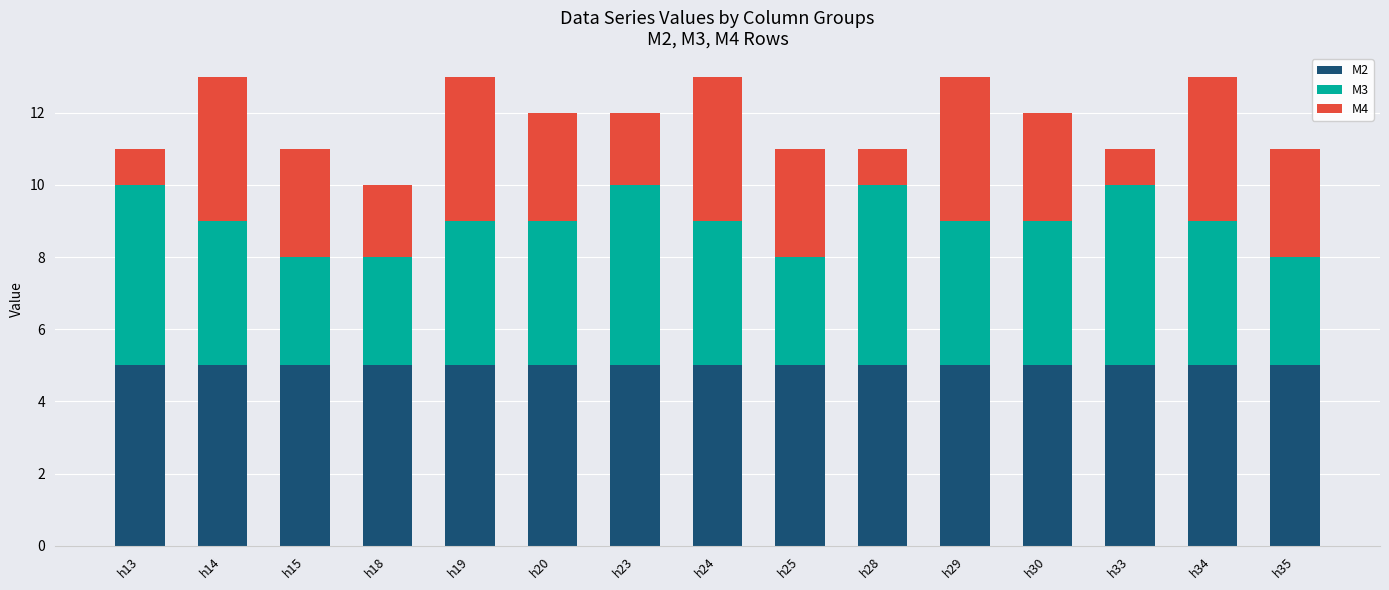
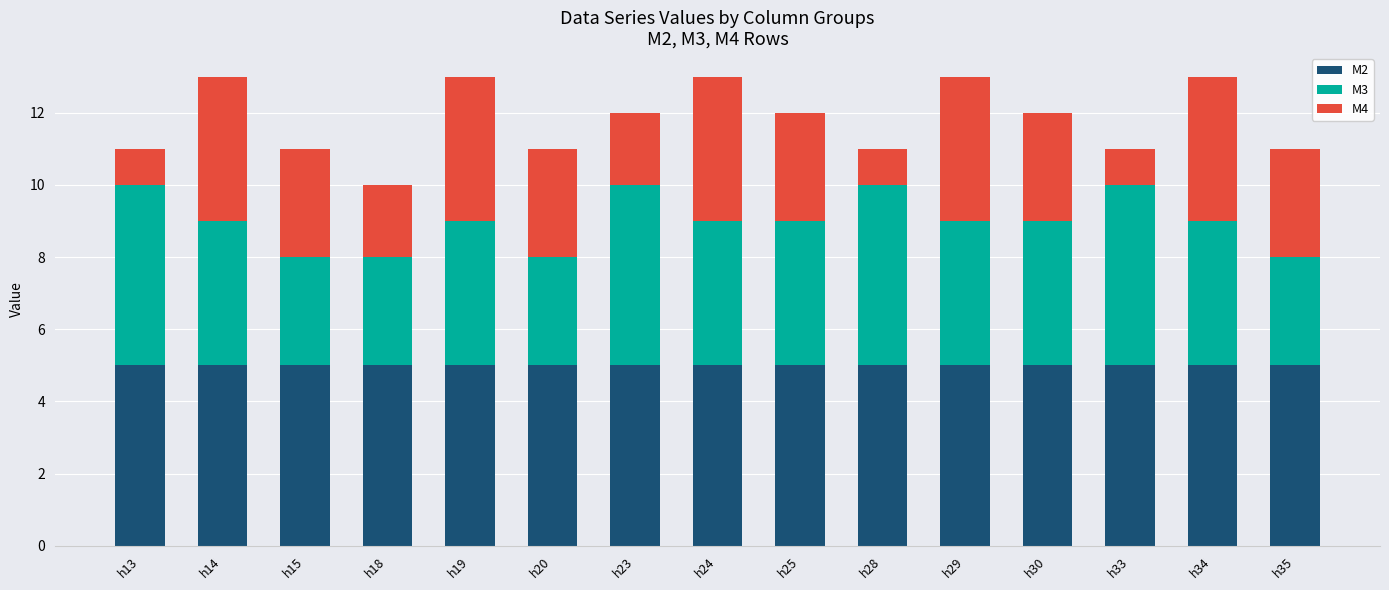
M3, h20: 4 -> 3
M3, h25: 3 -> 4
